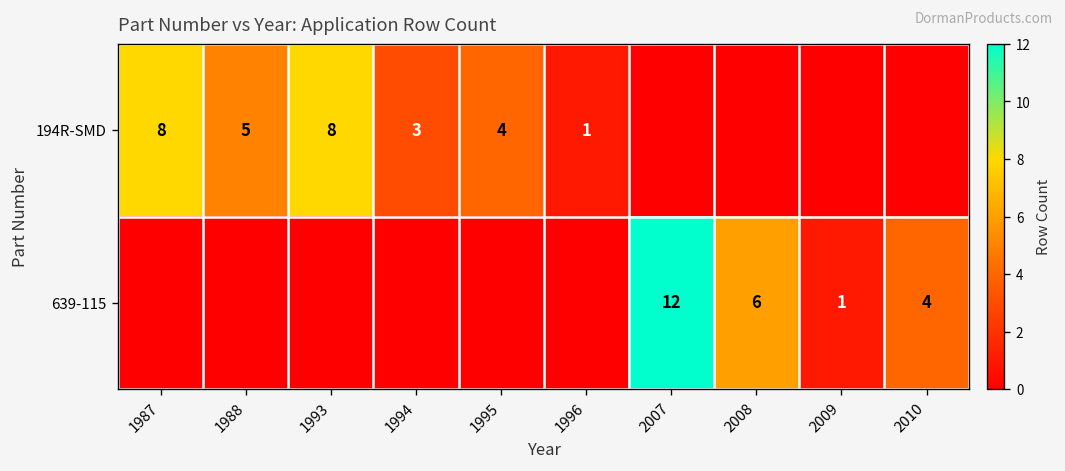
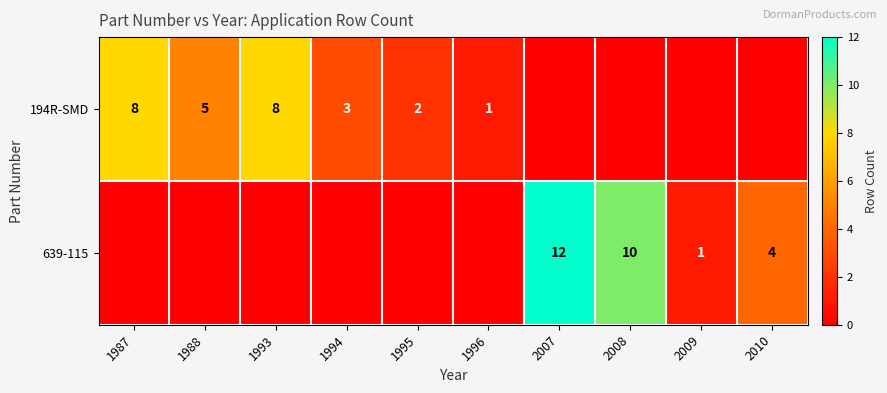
194R-SMD, 1995: 4 -> 2
639-115, 2008: 6 -> 10
